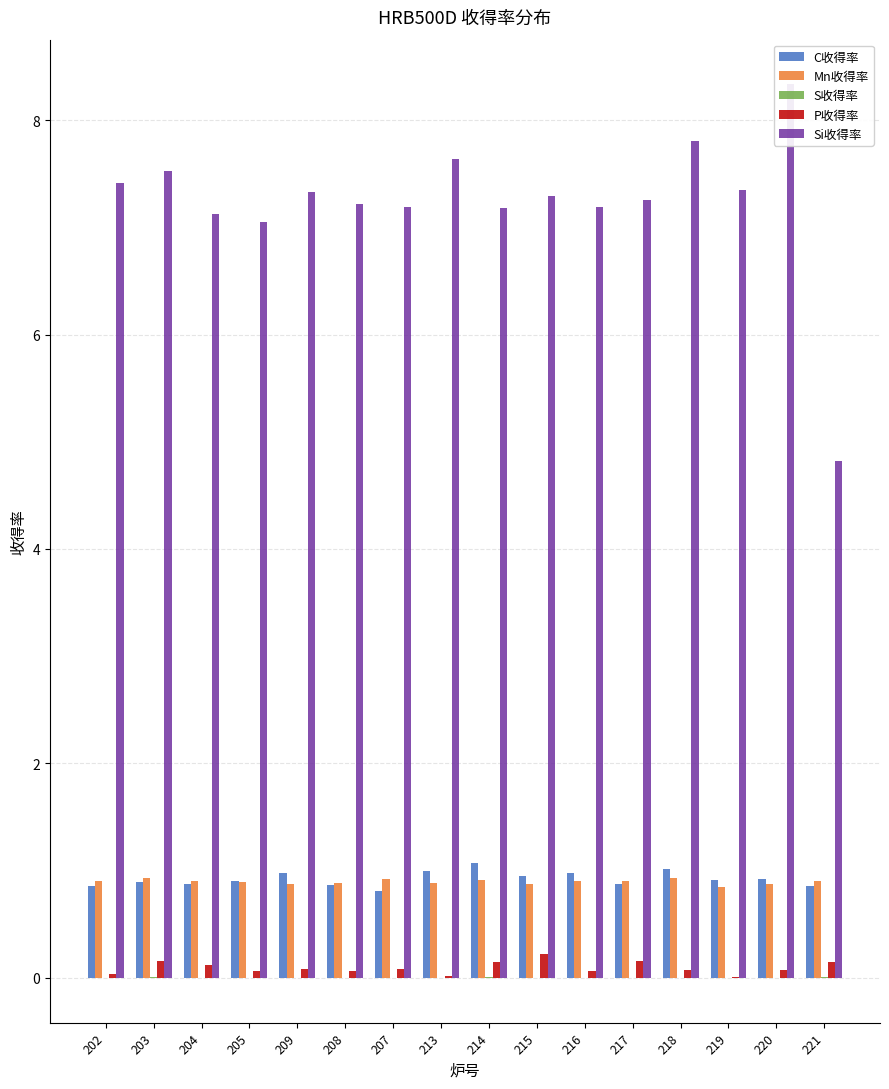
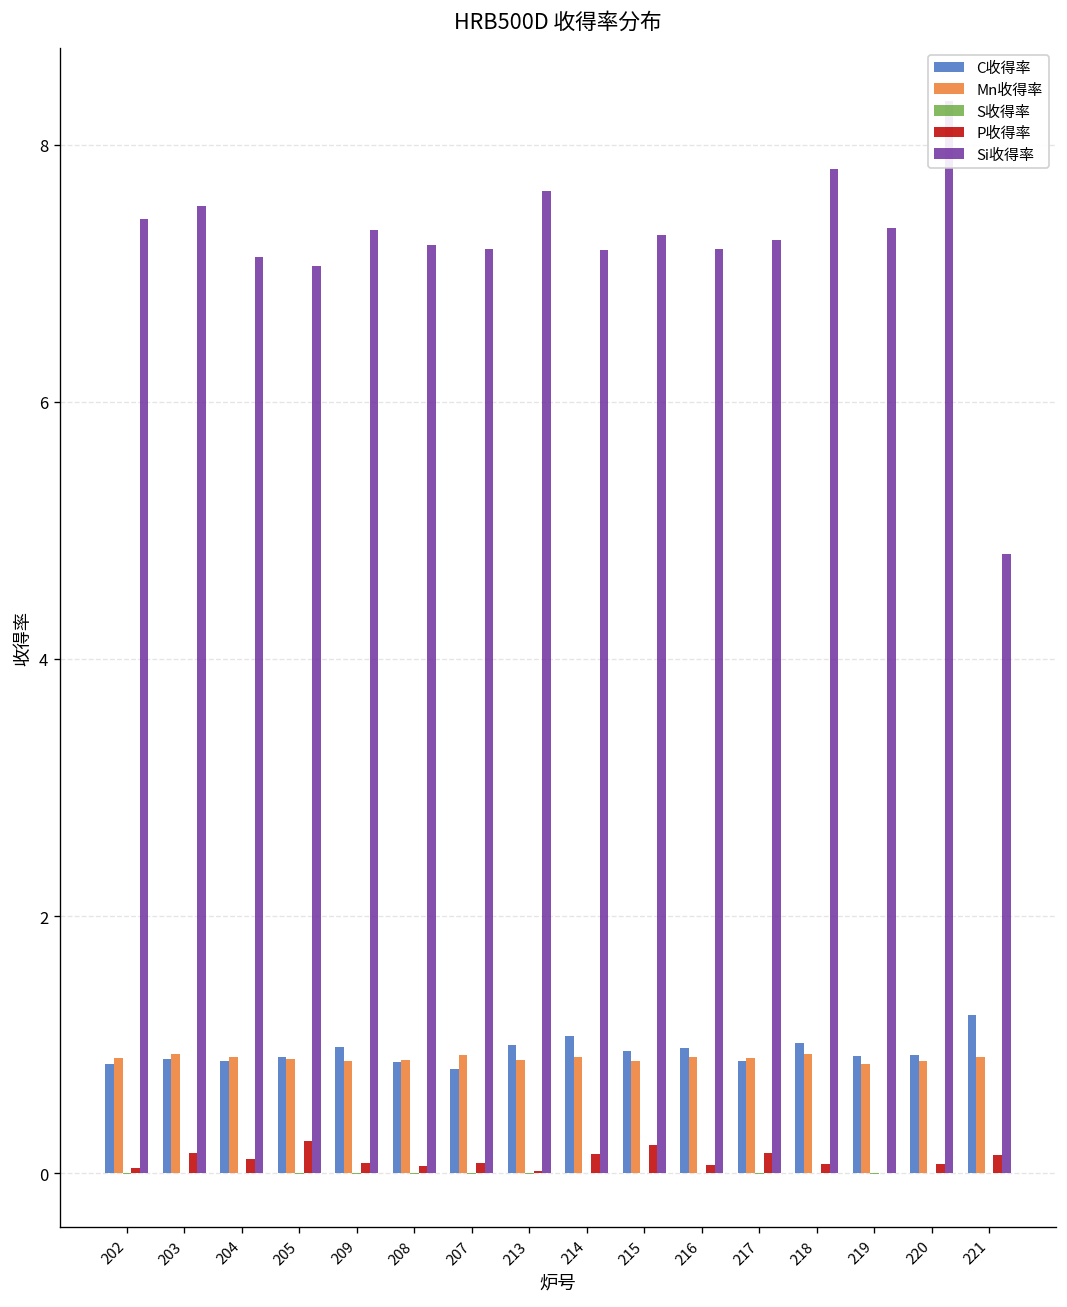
P收得率, 205: 0.07 -> 0.25
C收得率, 221: 0.86 -> 1.23
